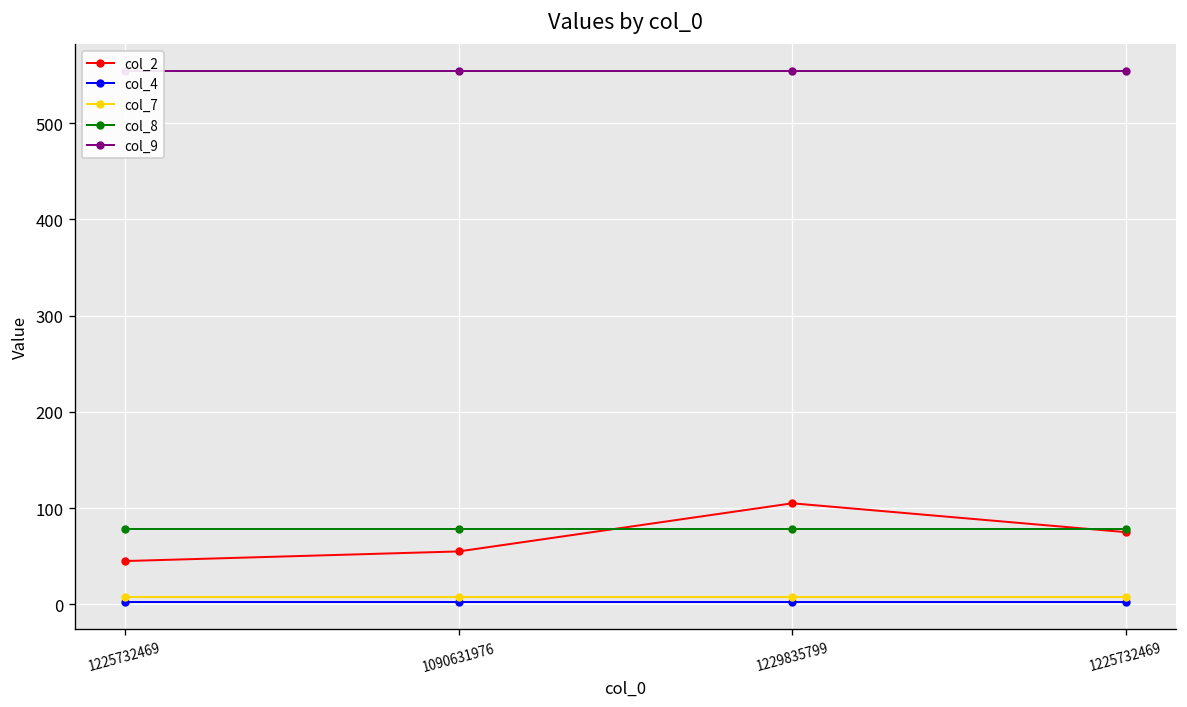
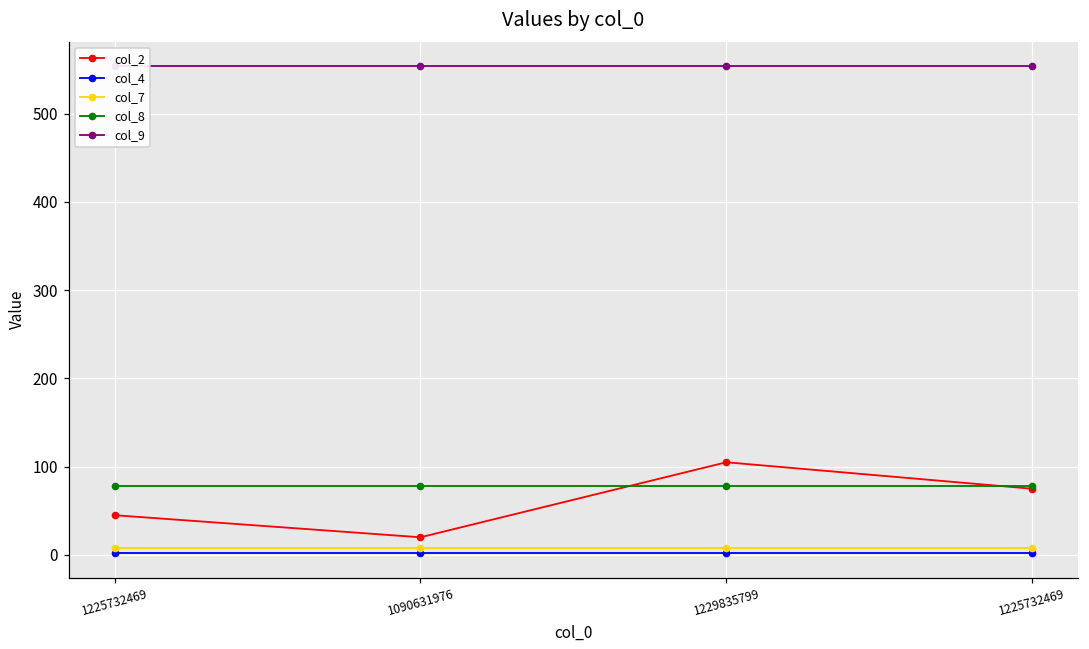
col_2, 1090631976: 60 -> 20
